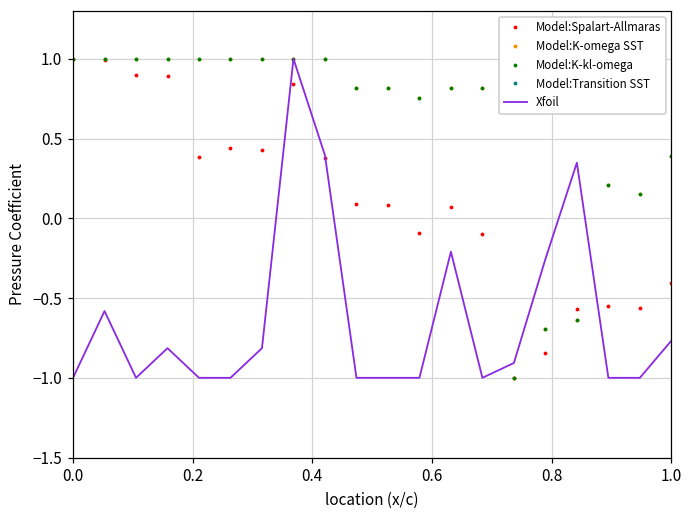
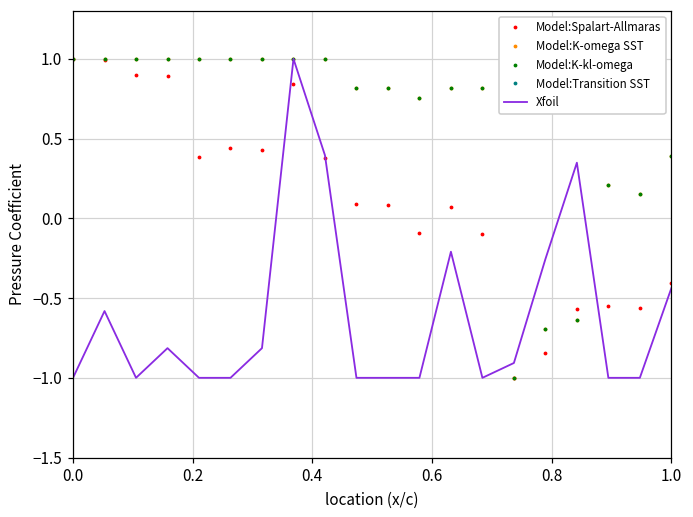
Xfoil, 1.0: -0.77 -> -0.44
